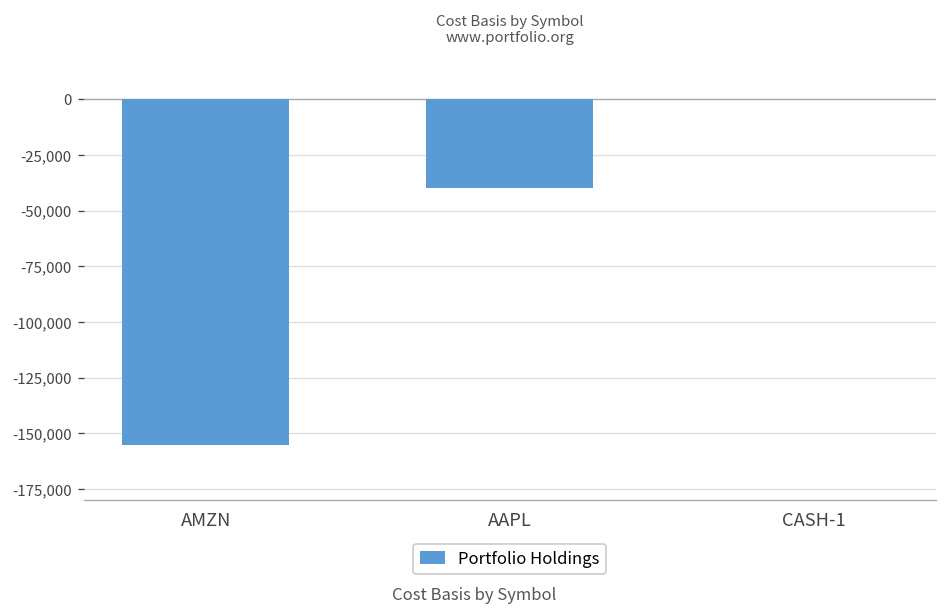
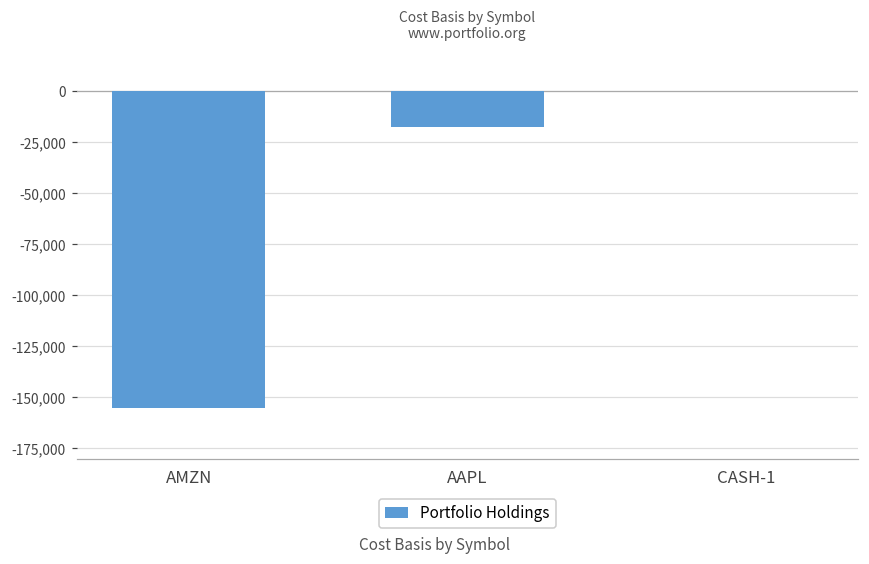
AAPL: -40,000 -> -18,000
